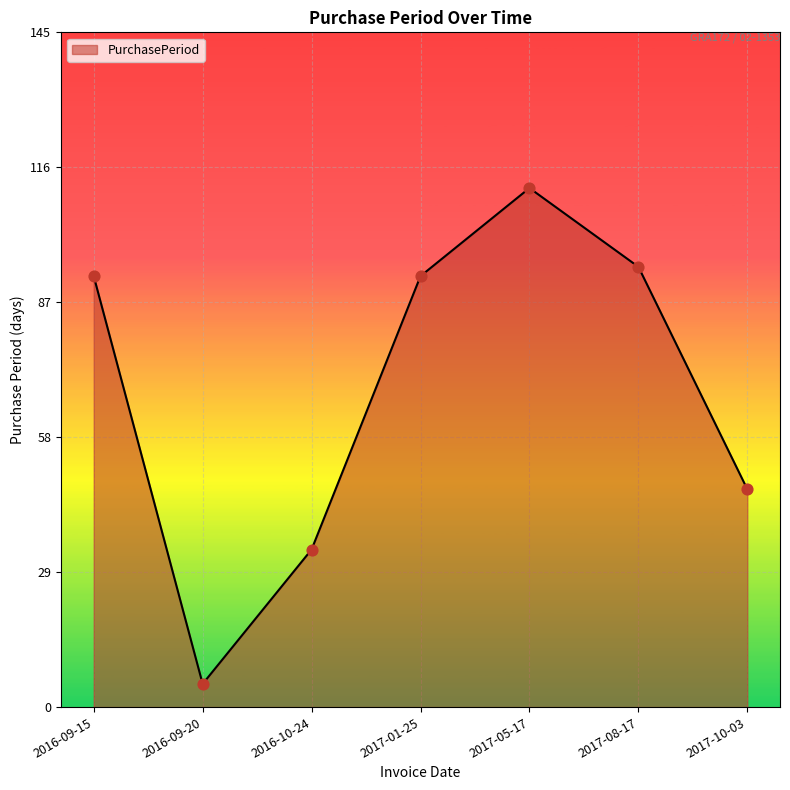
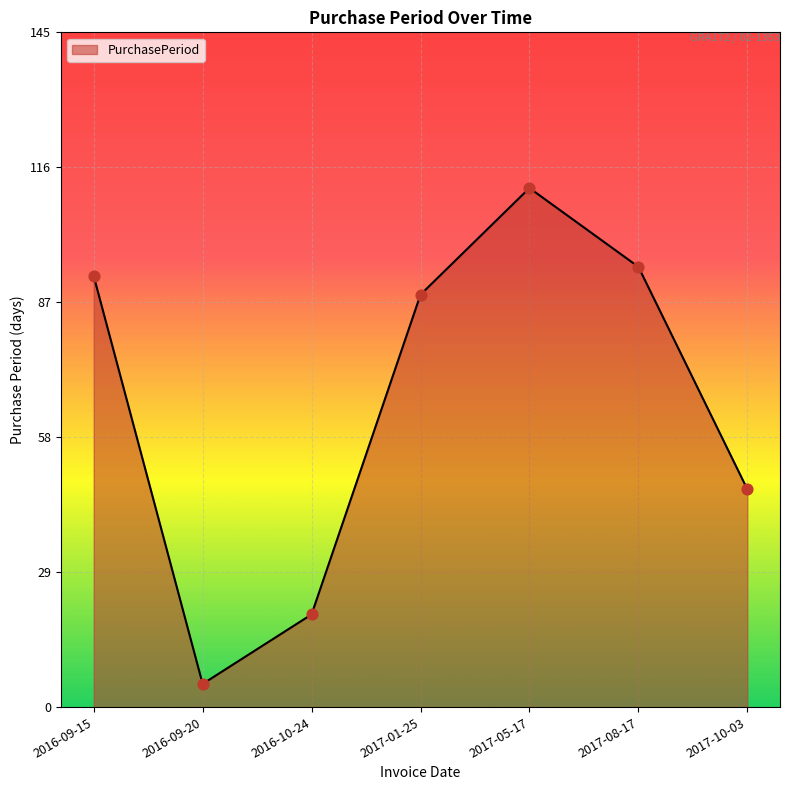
2016-10-24: 34 -> 20
2017-01-25: 93 -> 89
